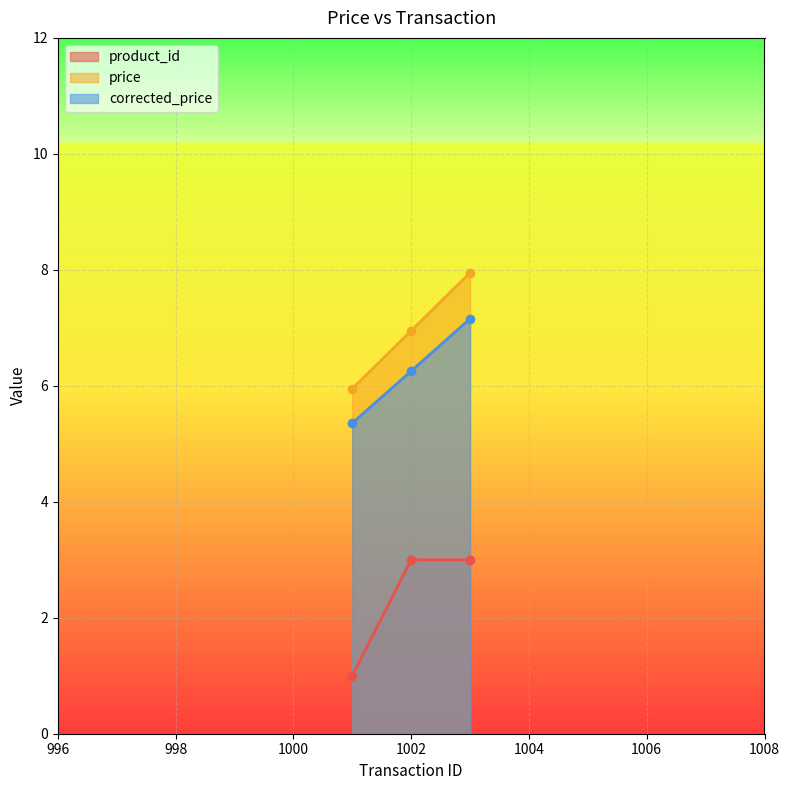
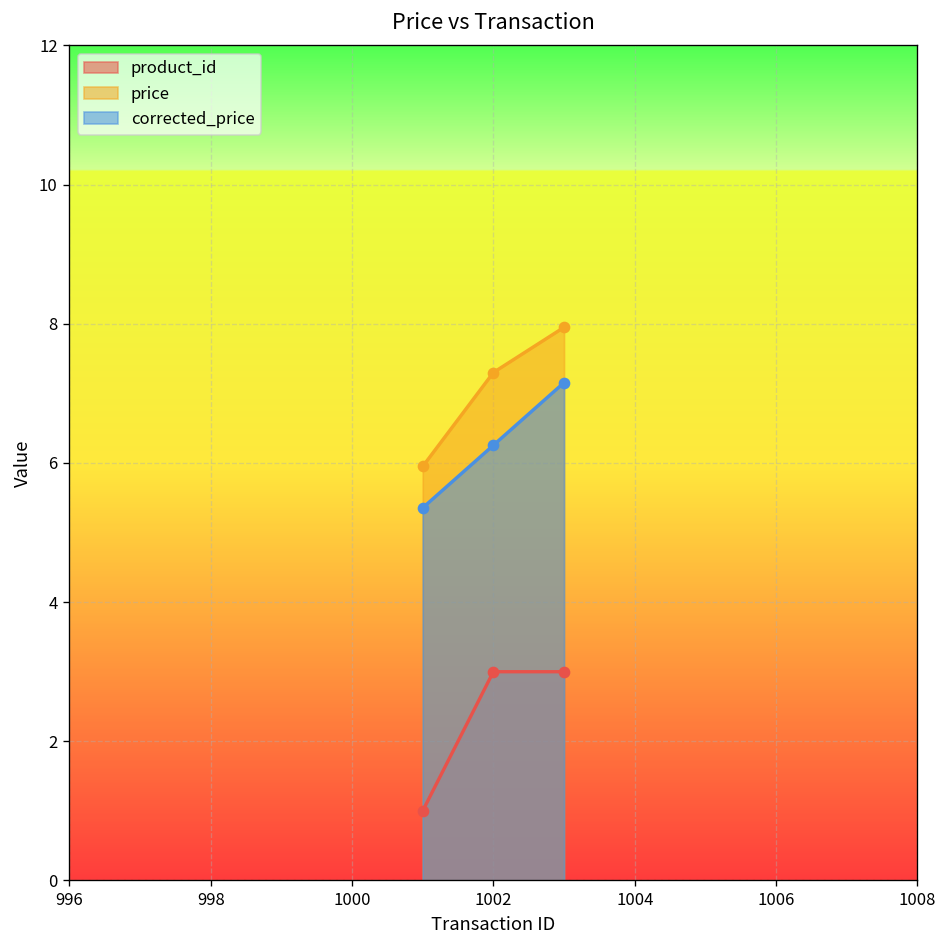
price, 1002: 7.0 -> 7.3
